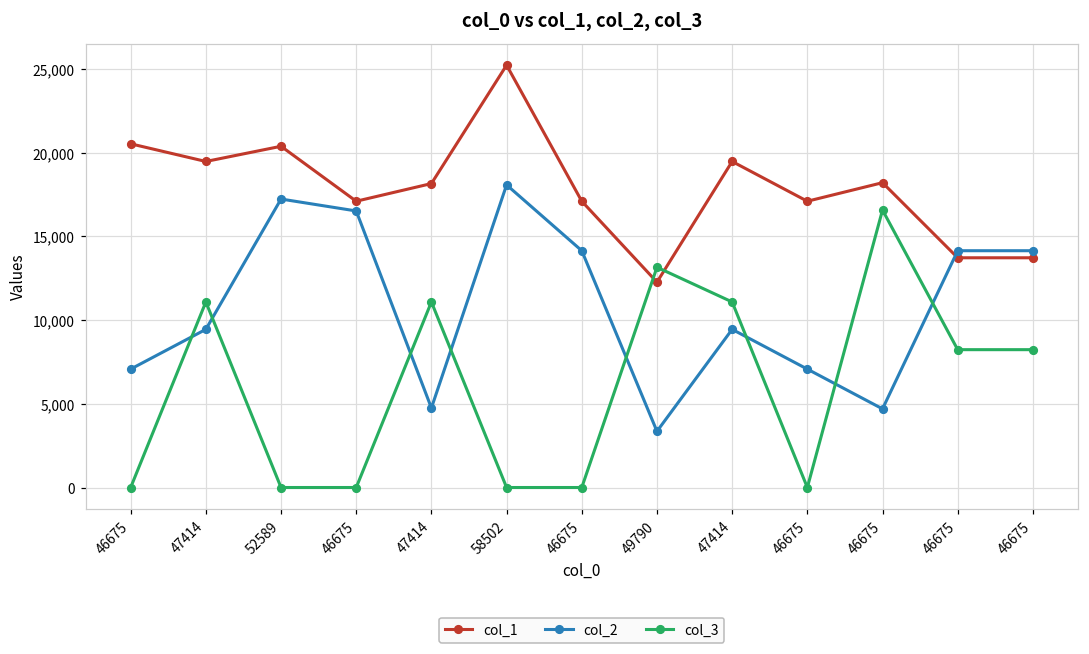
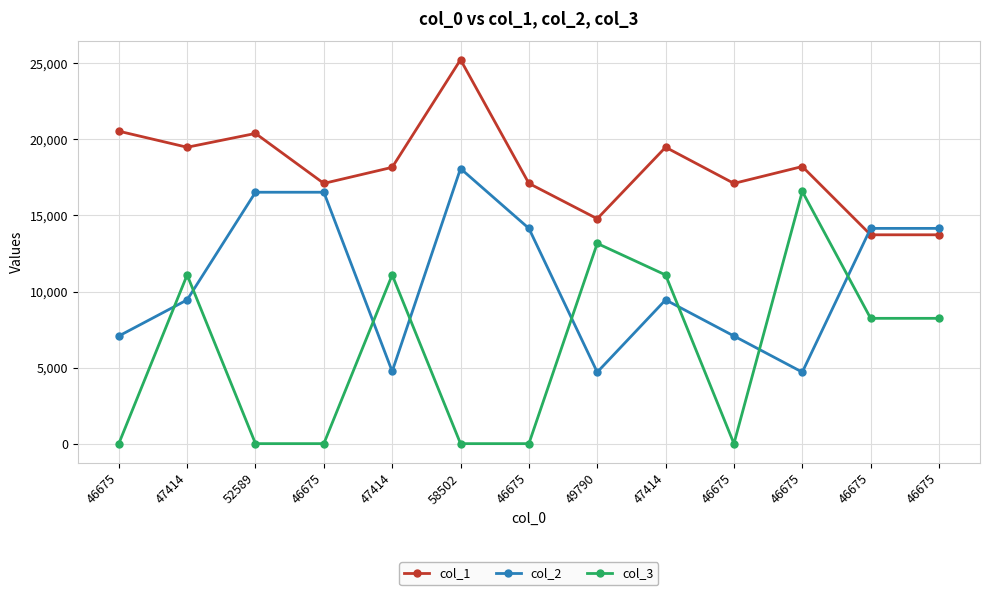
col_2, 52589: 17,200 -> 16,500
col_1, 49790: 12,300 -> 14,800
col_2, 49790: 3,400 -> 4,700
